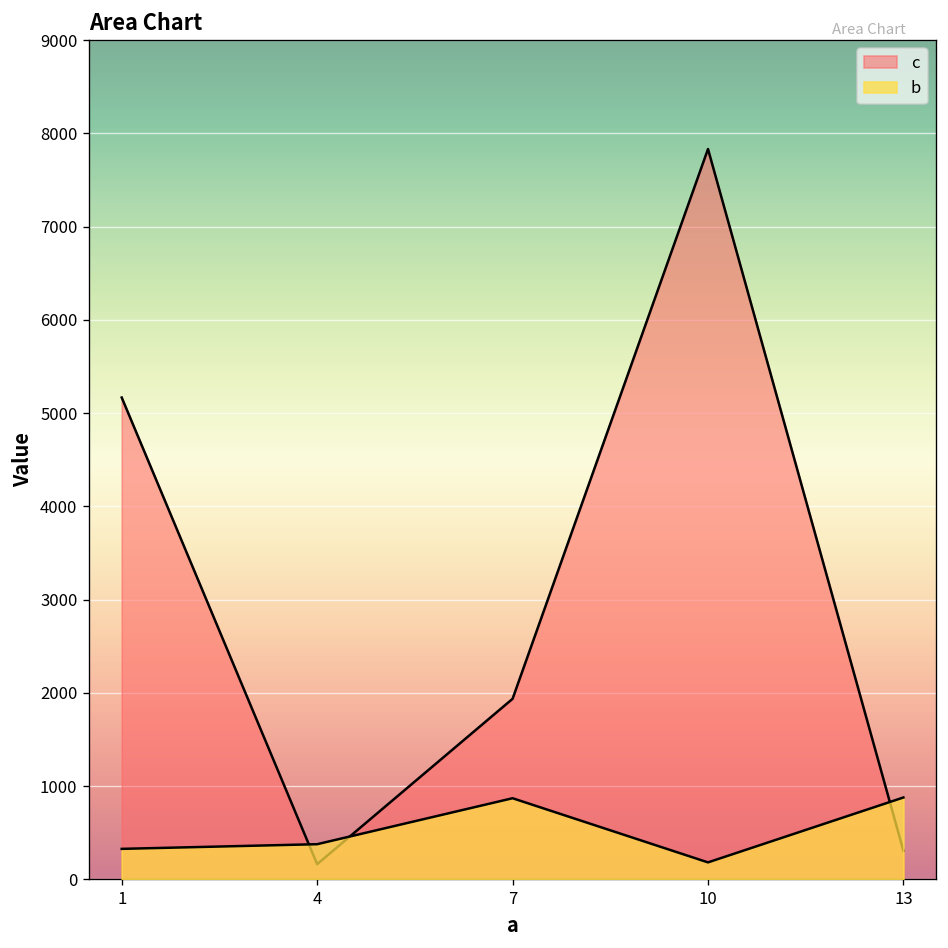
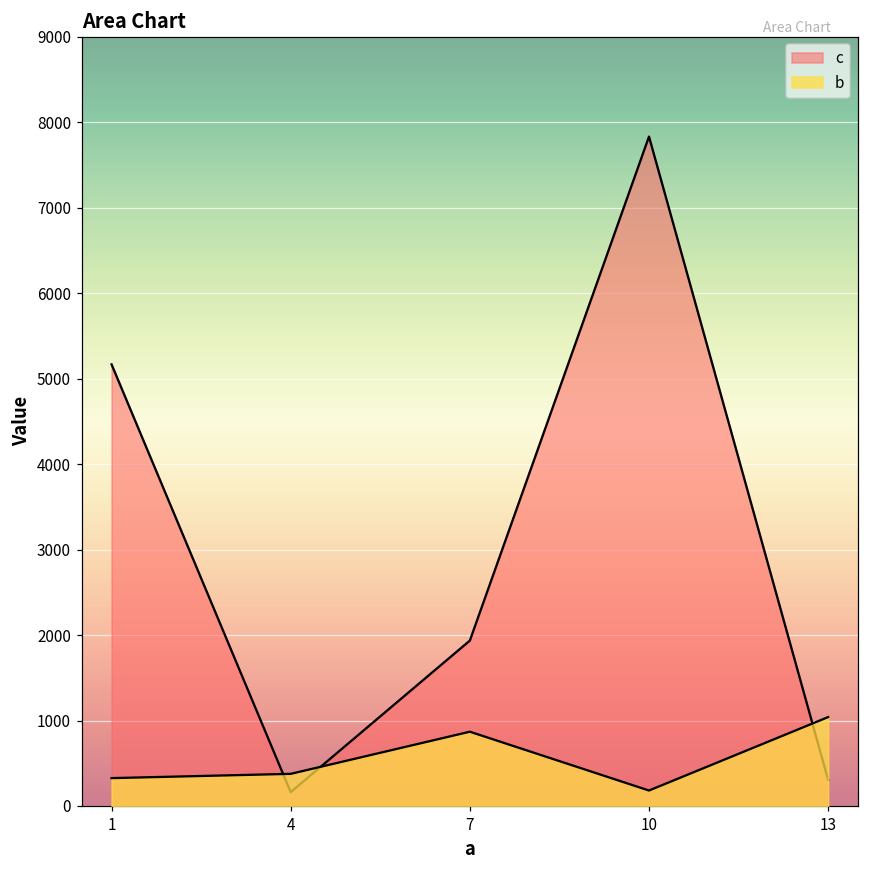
b, 13: 900 -> 1000
